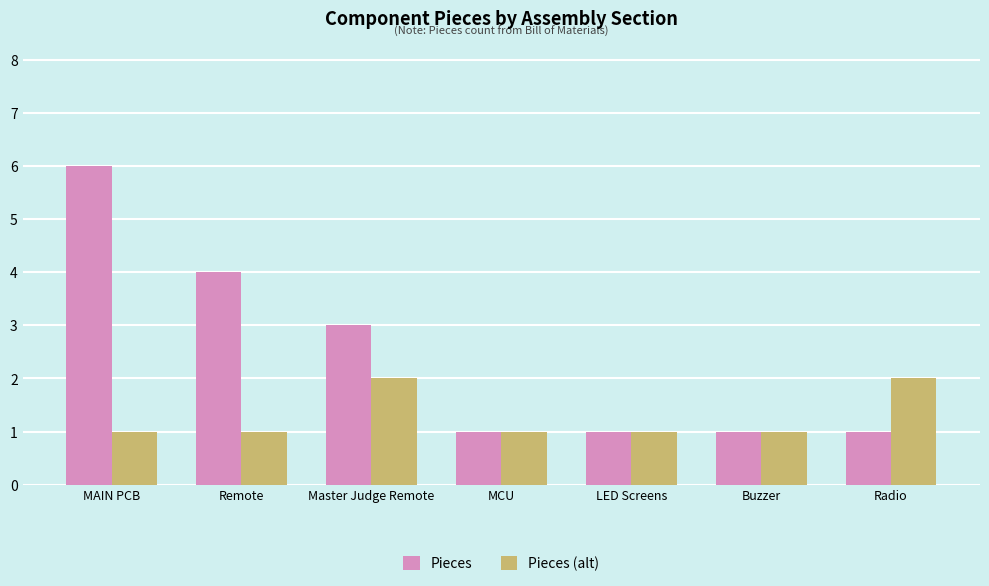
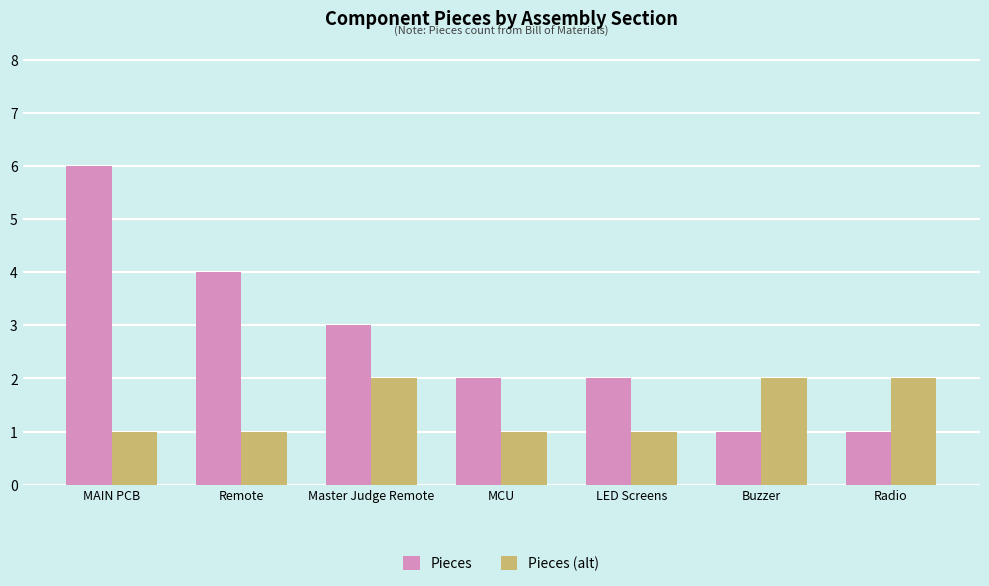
Pieces, MCU: 1 -> 2
Pieces, LED Screens: 1 -> 2
Pieces (alt), Buzzer: 1 -> 2
